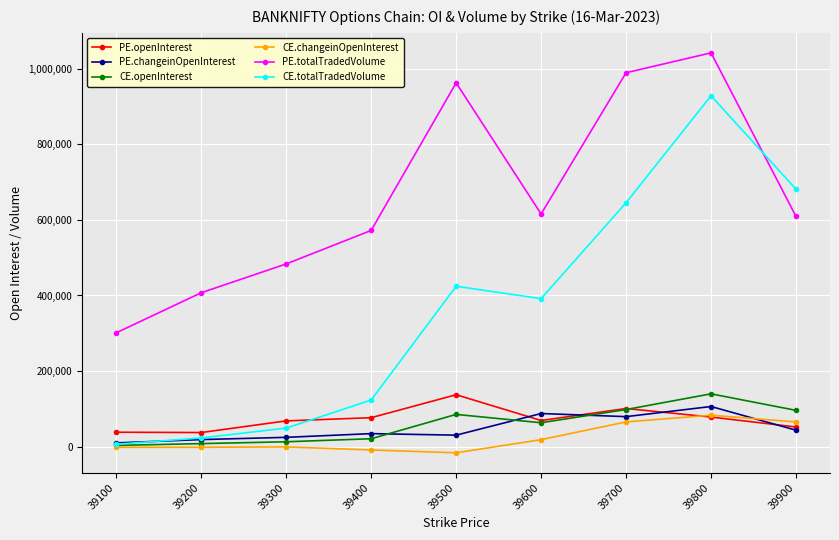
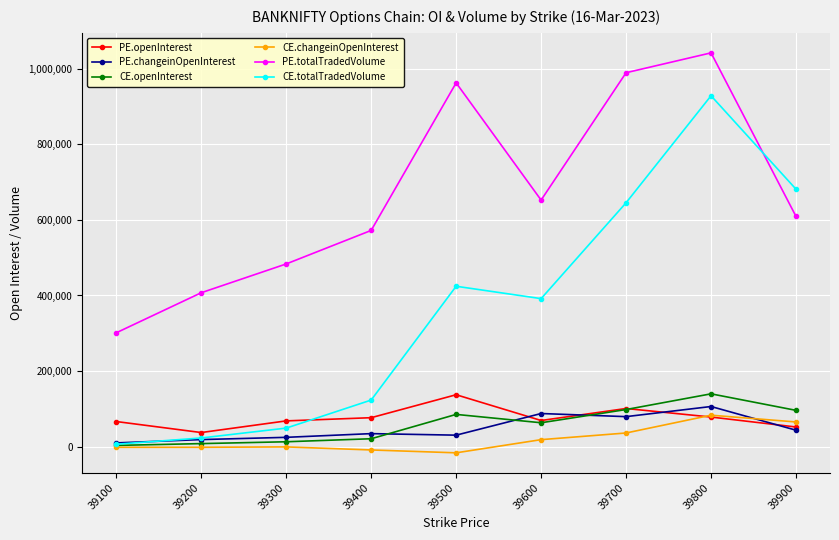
PE.openInterest, 39100: 40,000 -> 70,000
PE.totalTradedVolume, 39600: 620,000 -> 650,000
CE.changeinOpenInterest, 39700: 70,000 -> 40,000
